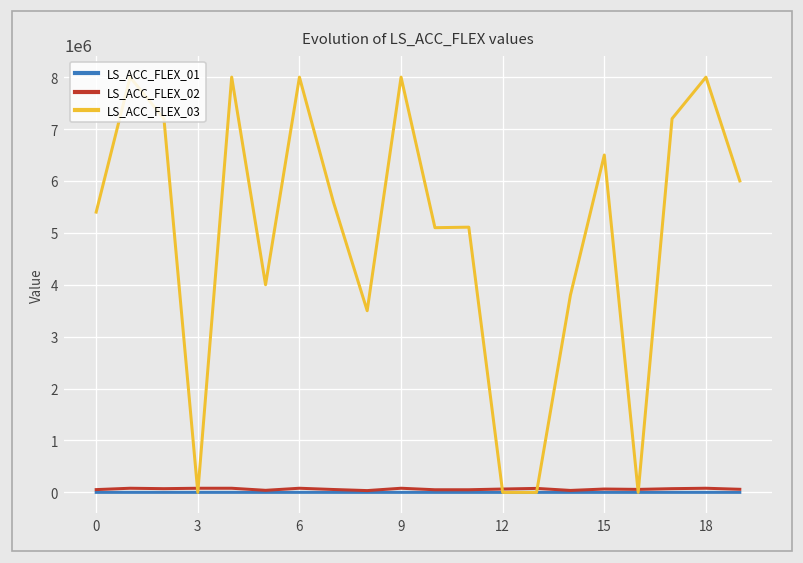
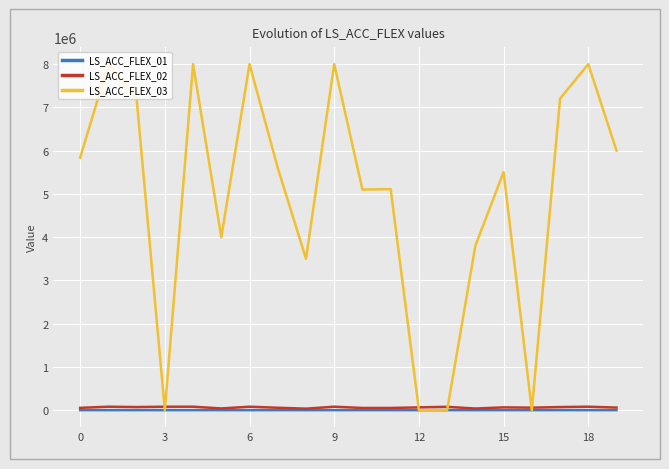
LS_ACC_FLEX_03, 0: 5400000 -> 5800000
LS_ACC_FLEX_03, 15: 6500000 -> 5500000
